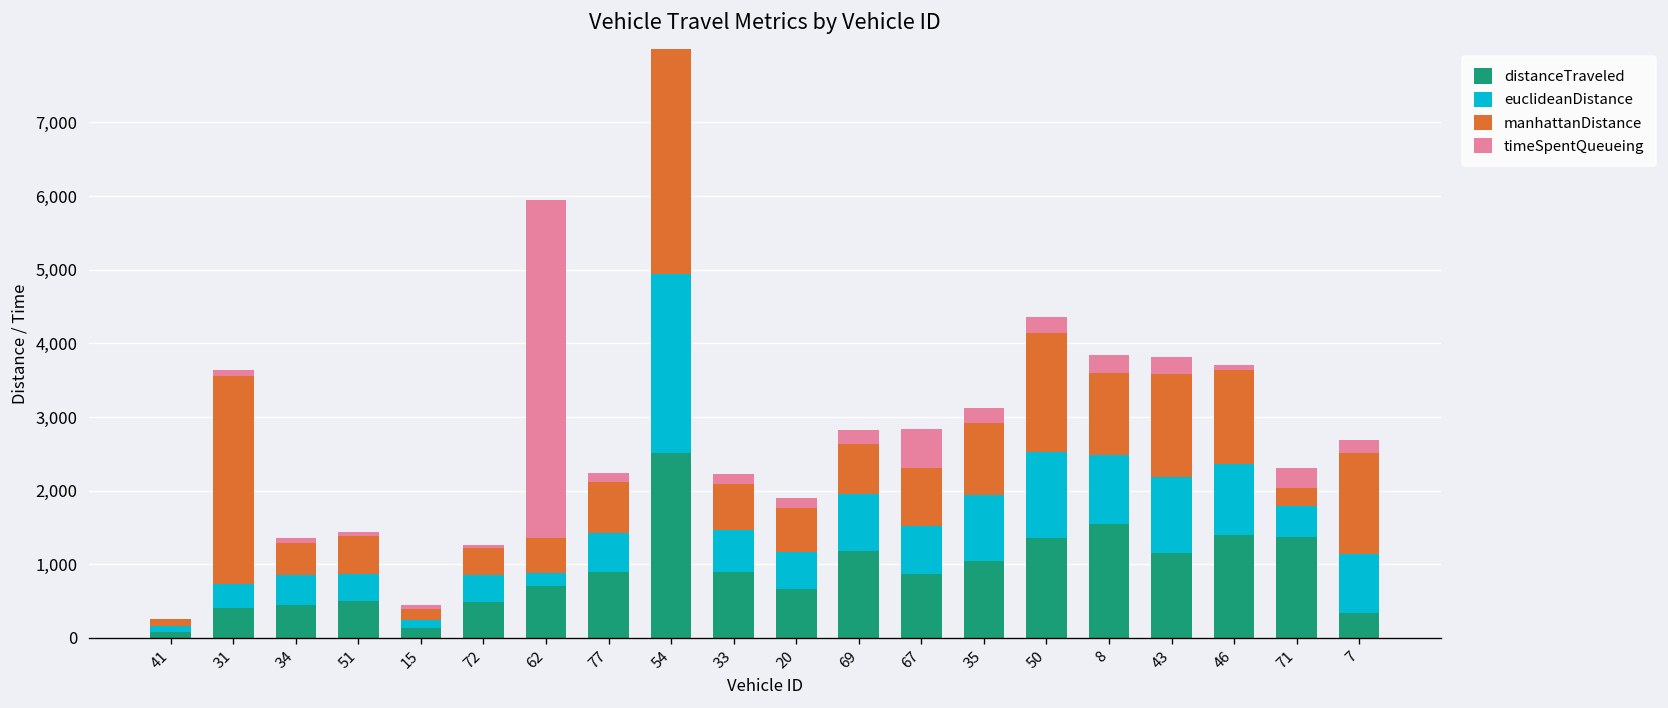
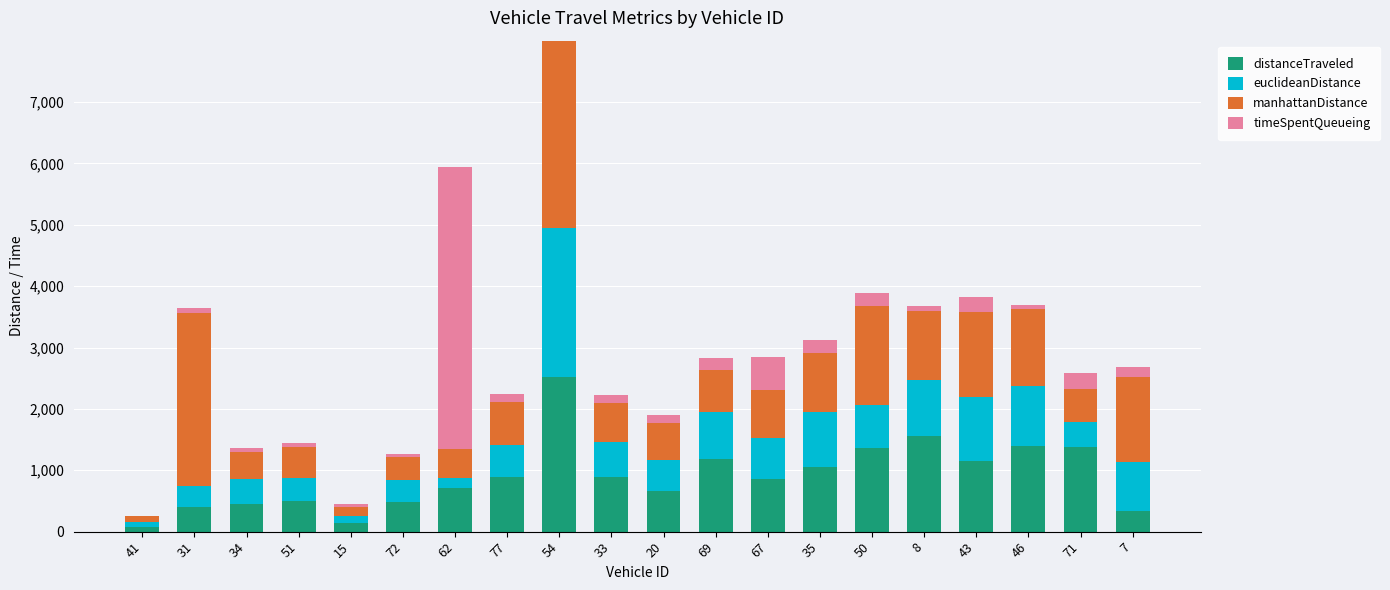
euclideanDistance, 50: 1,200 -> 700
timeSpentQueueing, 8: 200 -> 100
manhattanDistance, 71: 300 -> 500
